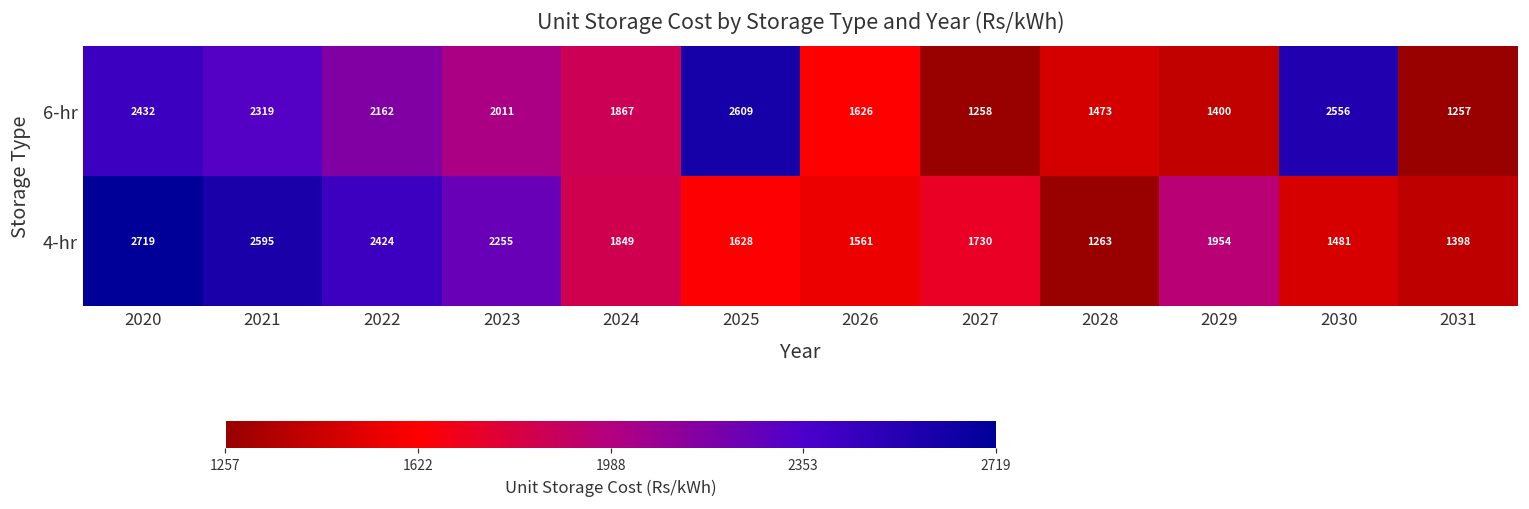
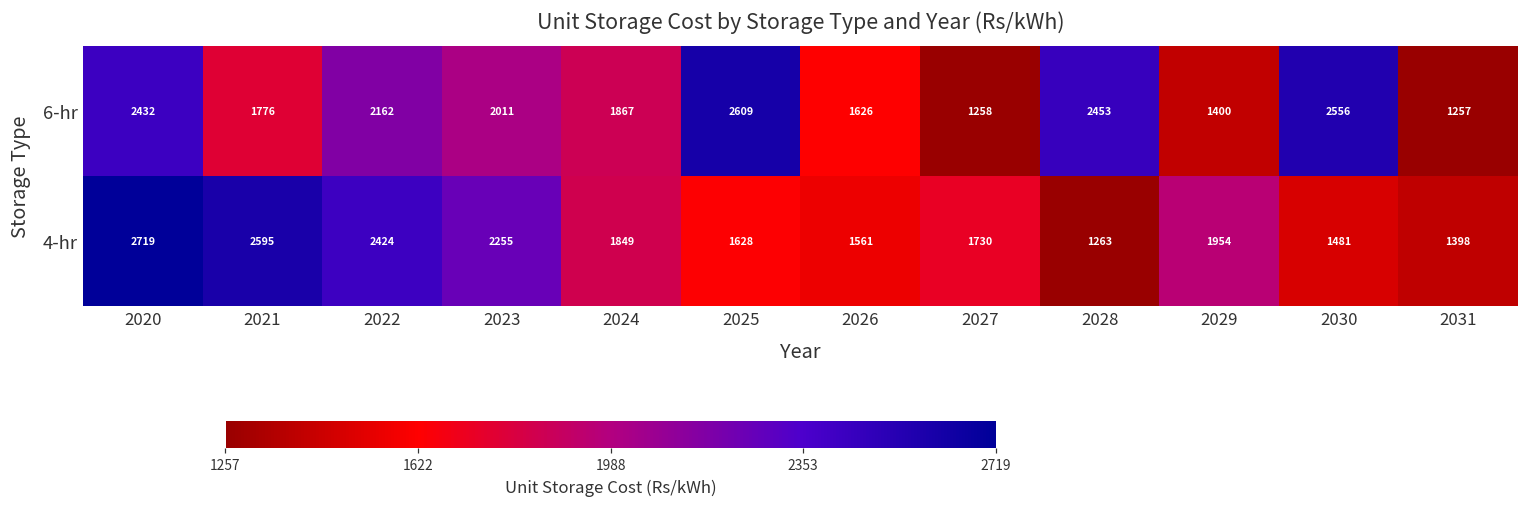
6-hr, 2021: 2319 -> 1776
6-hr, 2028: 1473 -> 2453
